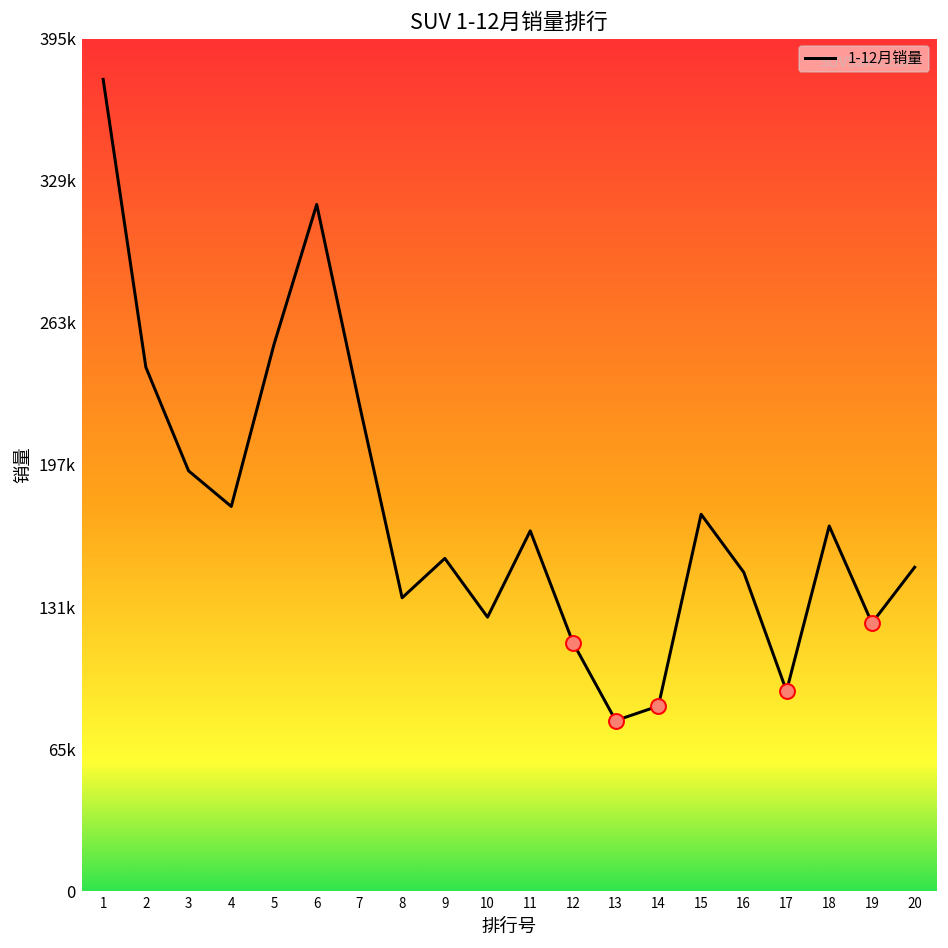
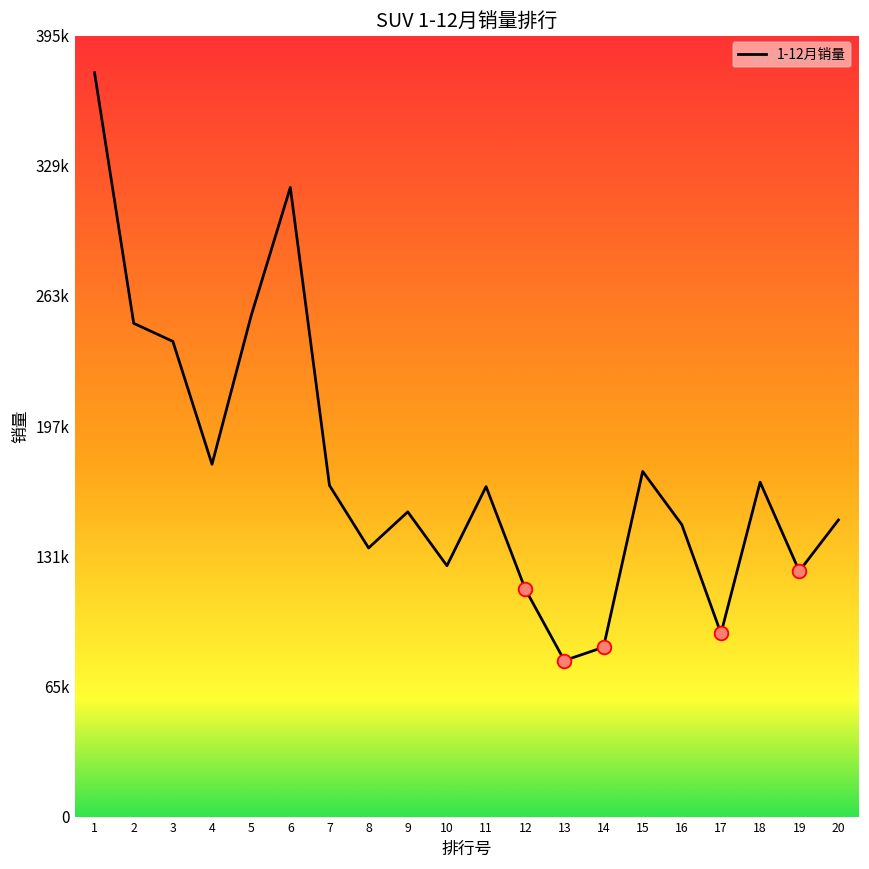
1-12月销量, 2: 243000 -> 250000
1-12月销量, 3: 195000 -> 241000
1-12月销量, 7: 226000 -> 168000
